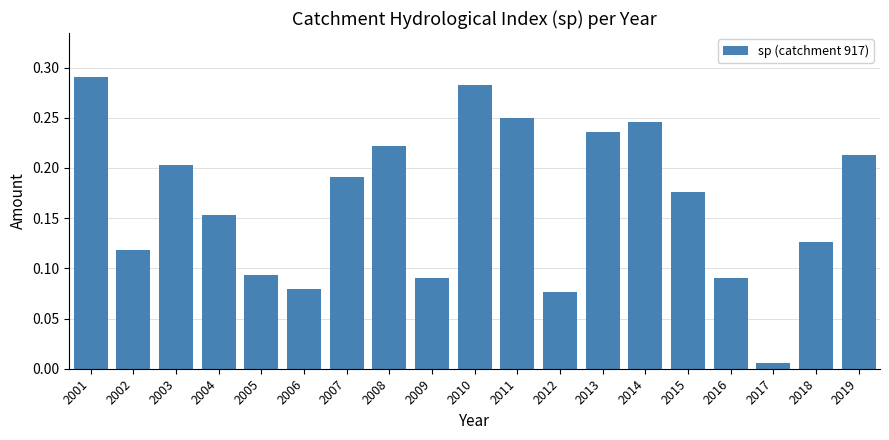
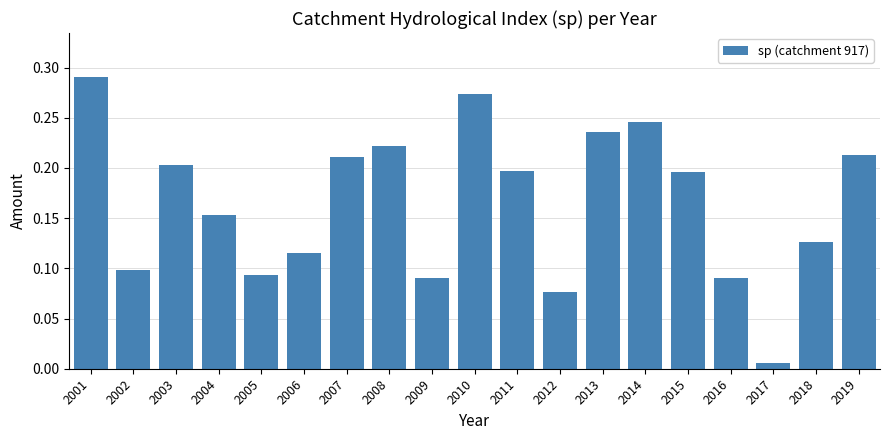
2002: 0.118 -> 0.099
2006: 0.079 -> 0.116
2007: 0.190 -> 0.211
2010: 0.282 -> 0.273
2011: 0.249 -> 0.197
2015: 0.176 -> 0.196
